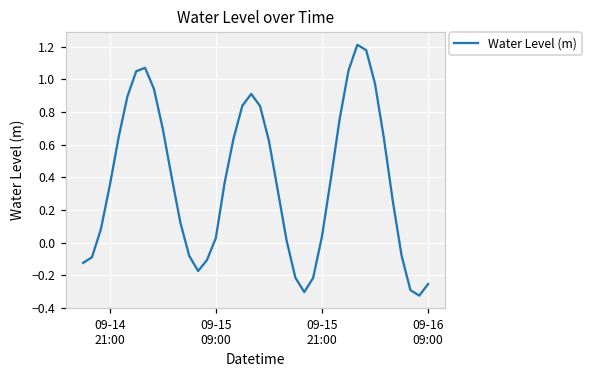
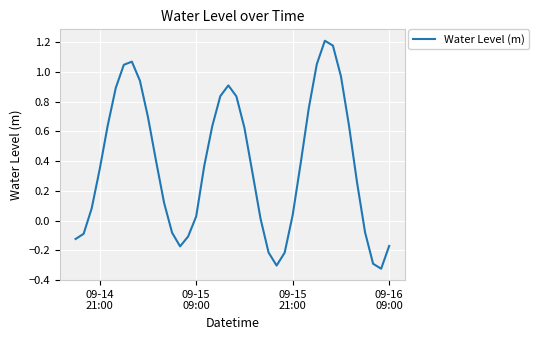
09-16 09:00: -0.25 -> -0.17
